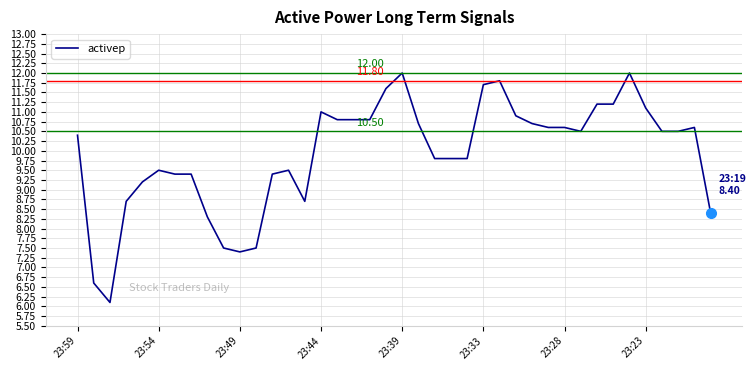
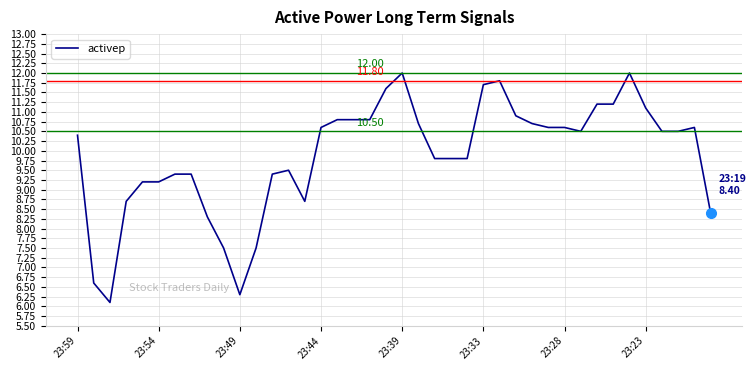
activep, 23:54: 9.5 -> 9.2
activep, 23:49: 7.4 -> 6.3
activep, 23:44: 11.0 -> 10.6
